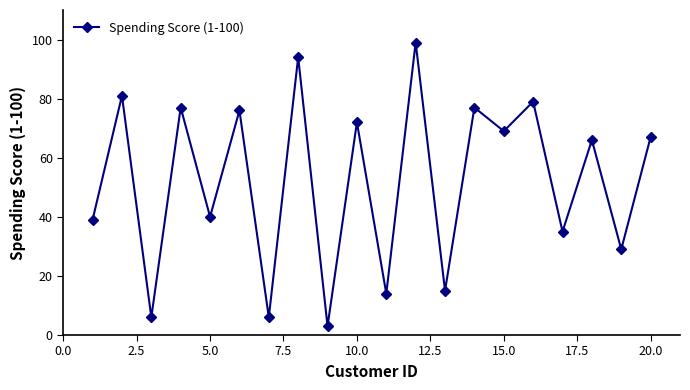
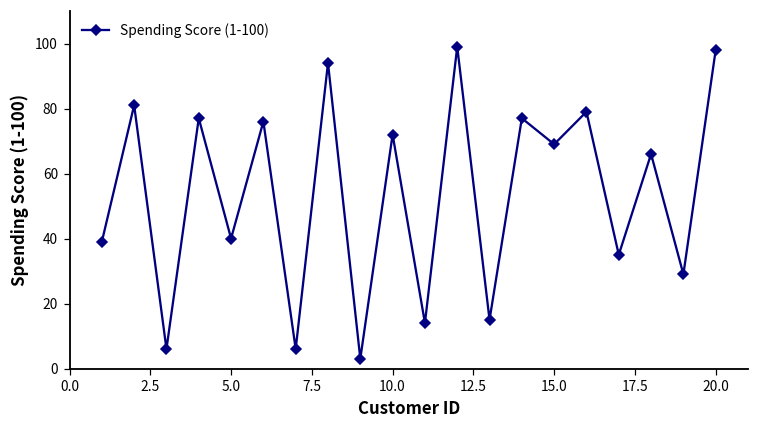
20.0: 67 -> 98
